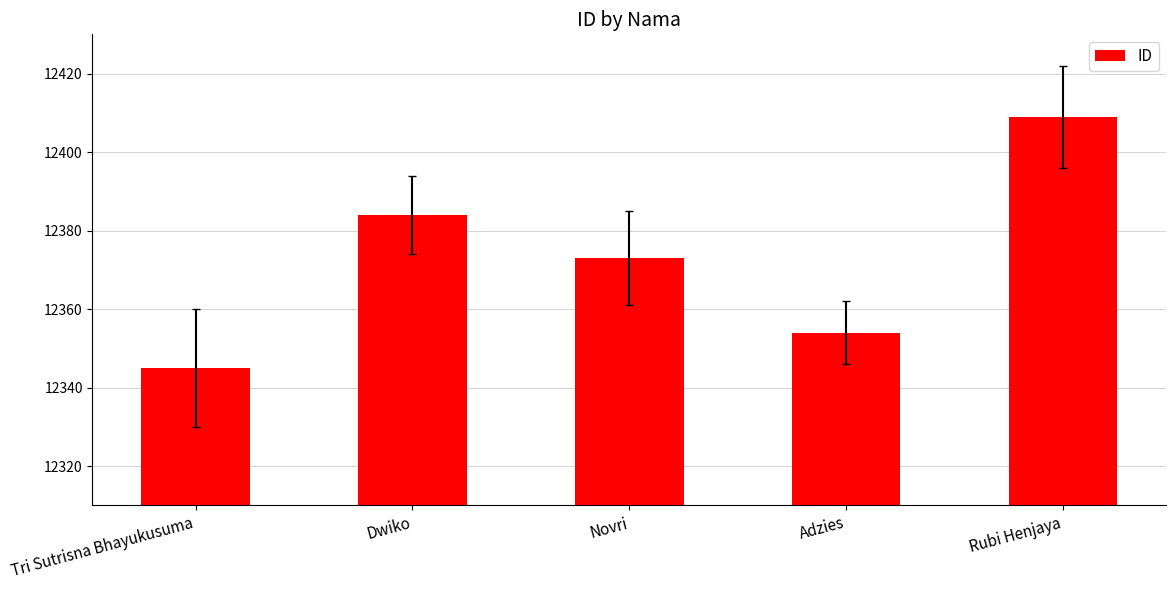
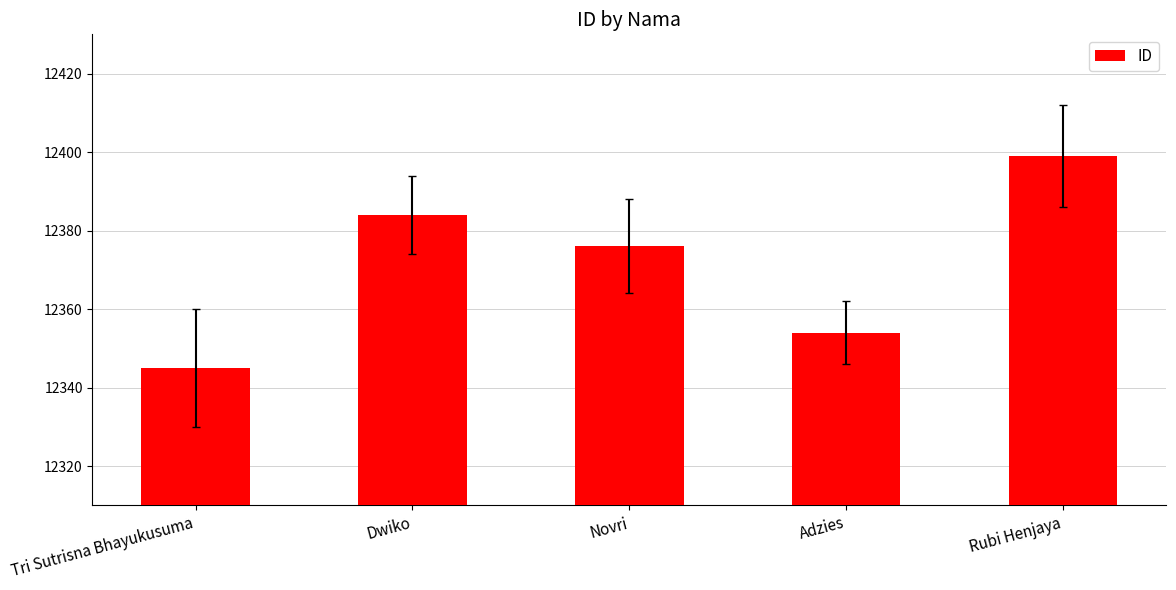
ID, Novri: 12373 -> 12376
ID, Rubi Henjaya: 12409 -> 12399
